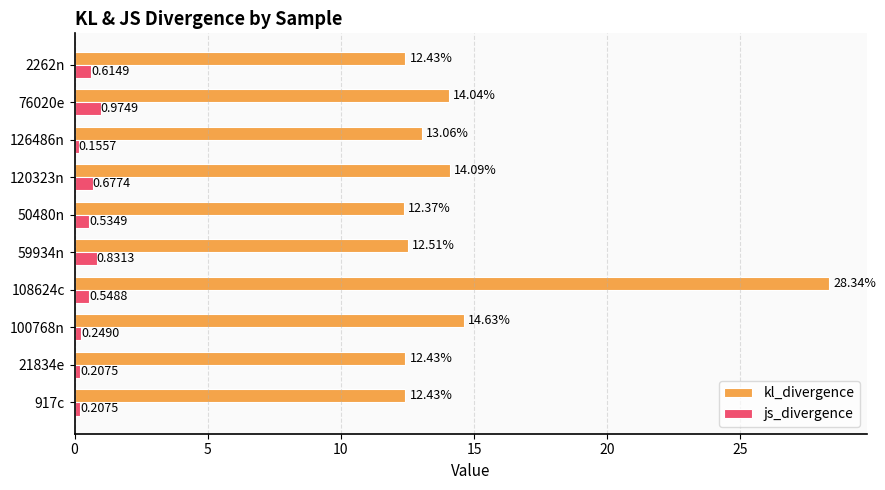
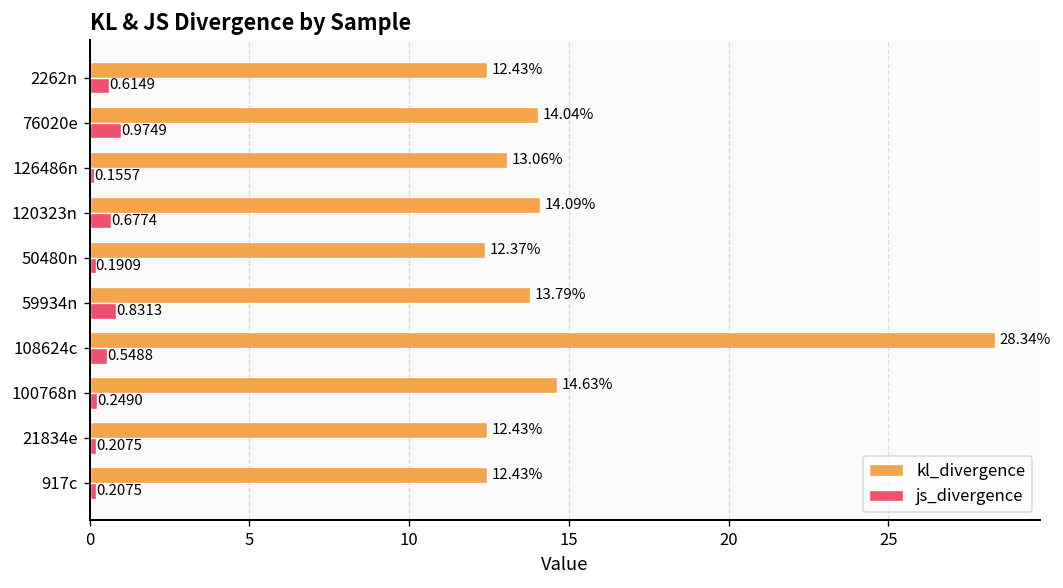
js_divergence, 50480n: 0.5349 -> 0.1909
kl_divergence, 59934n: 12.51% -> 13.79%
